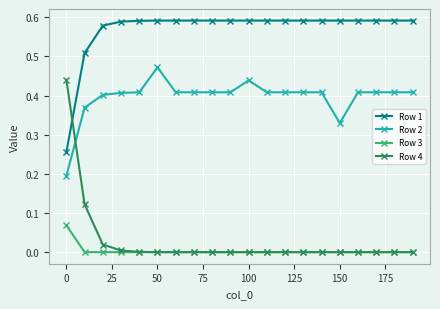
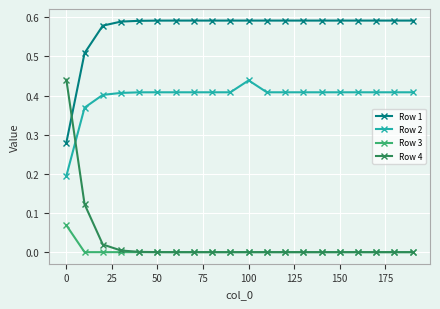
Row 1, 0: 0.25 -> 0.28
Row 2, 50: 0.47 -> 0.41
Row 2, 150: 0.33 -> 0.41
